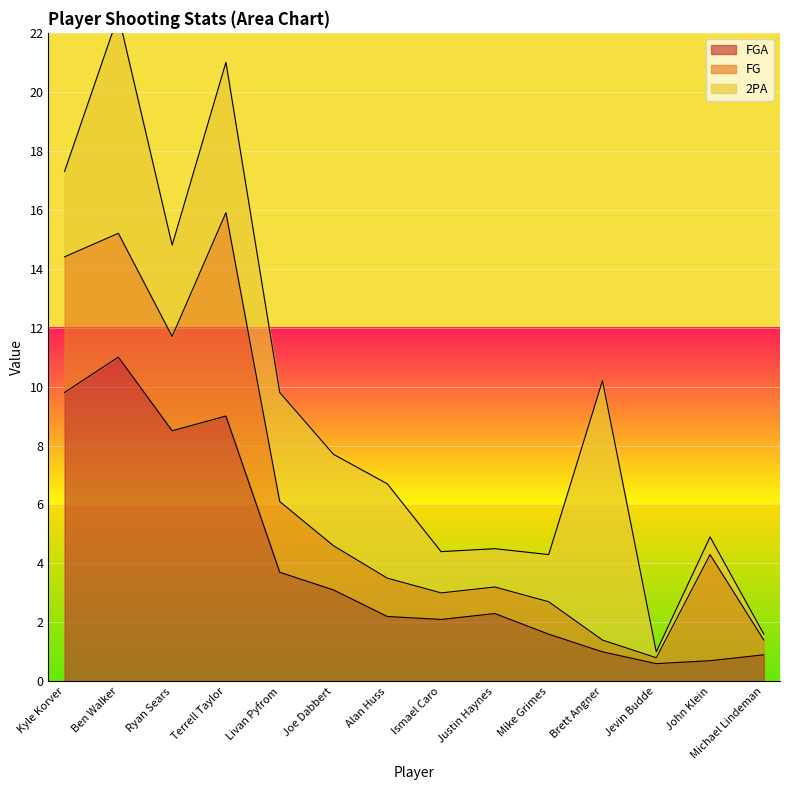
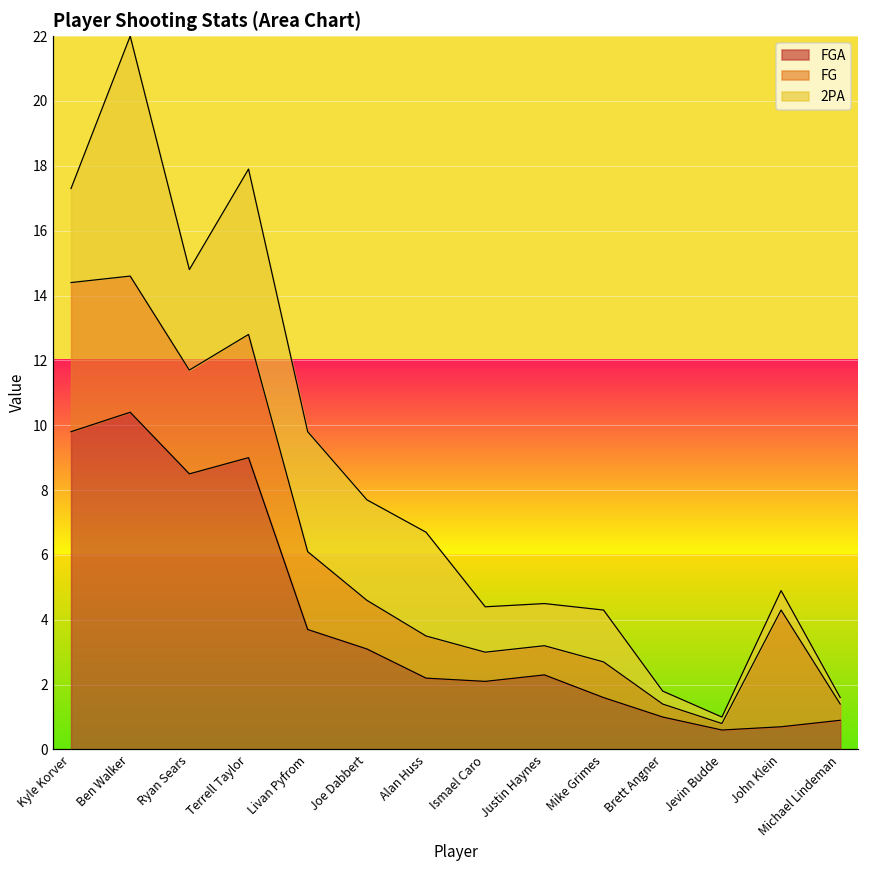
FGA, Ben Walker: 11.0 -> 10.4
FG, Terrell Taylor: 6.9 -> 3.8
2PA, Brett Angner: 8.8 -> 0.4
